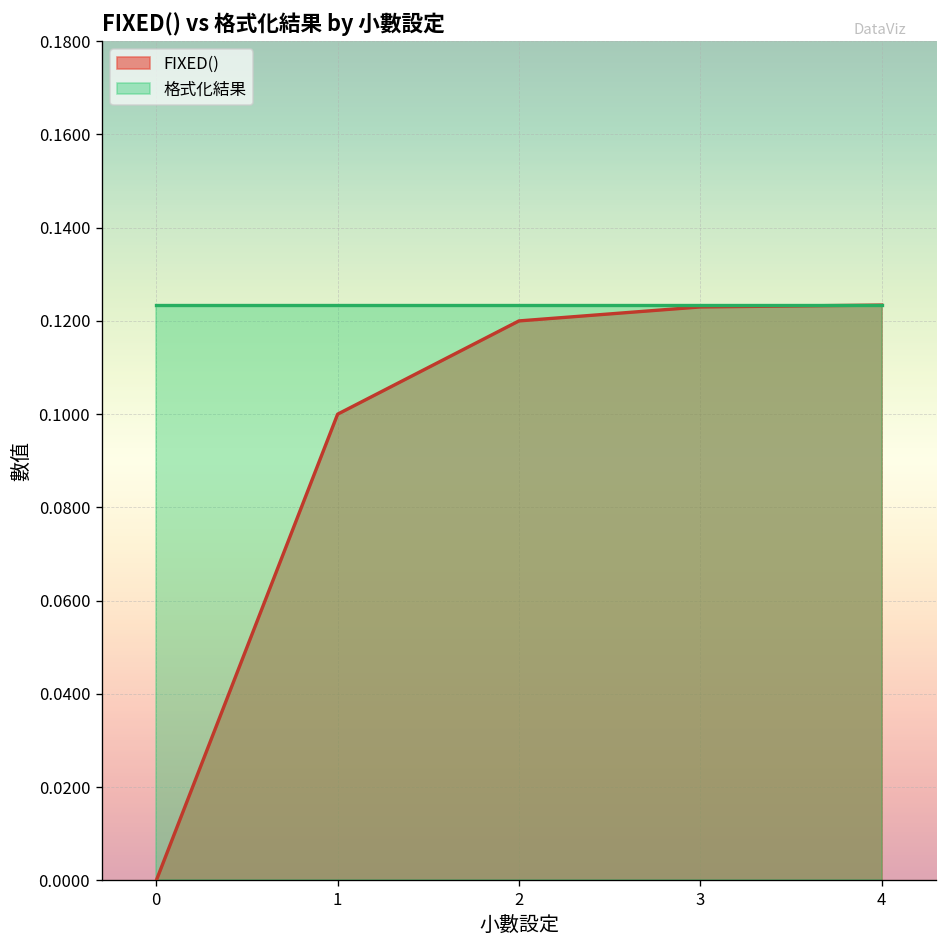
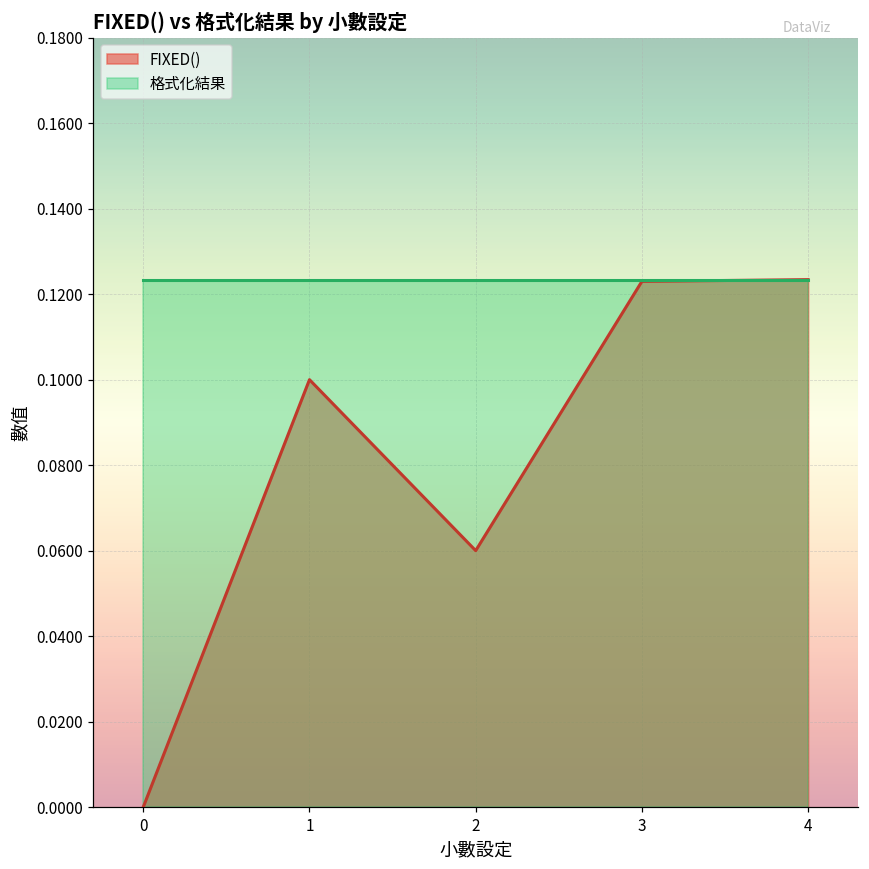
FIXED(), 2: 0.12 -> 0.06
